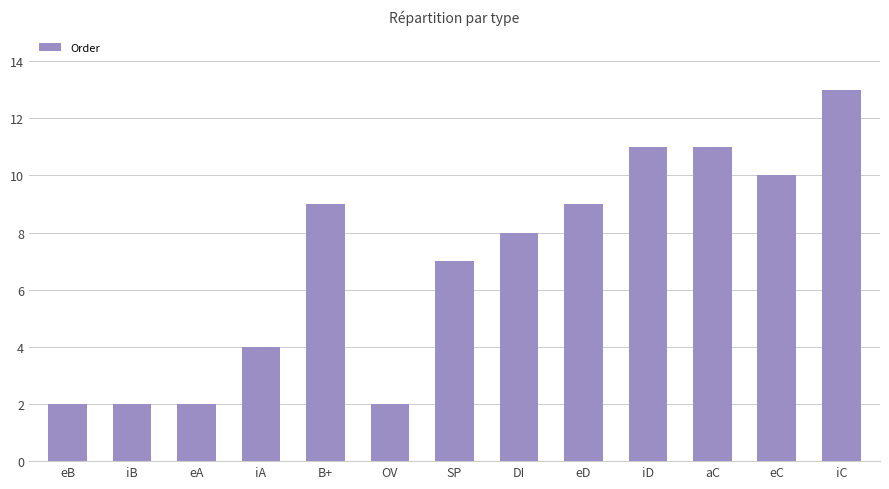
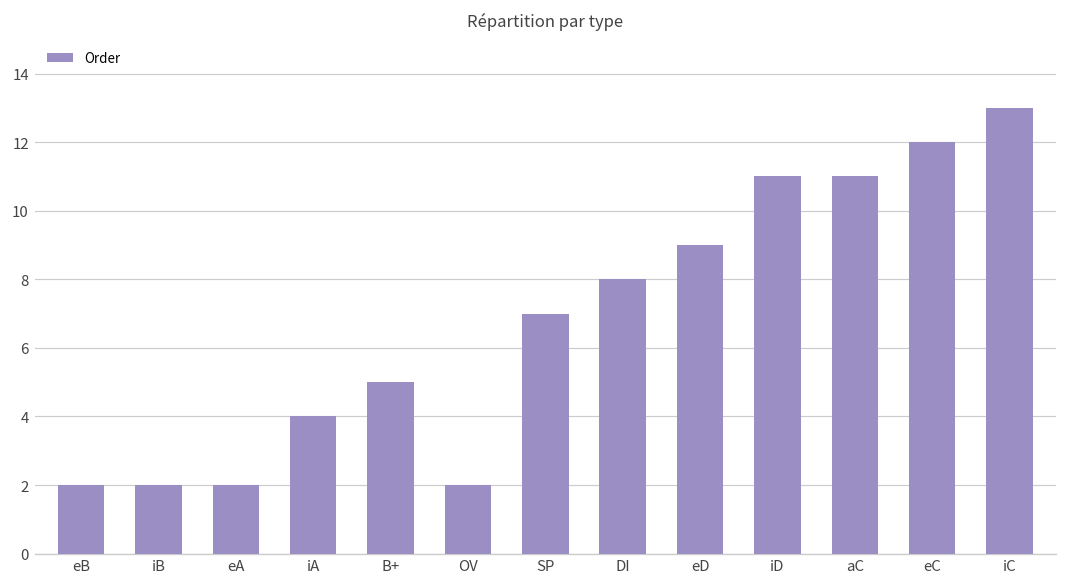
B+: 9 -> 5
eC: 10 -> 12
